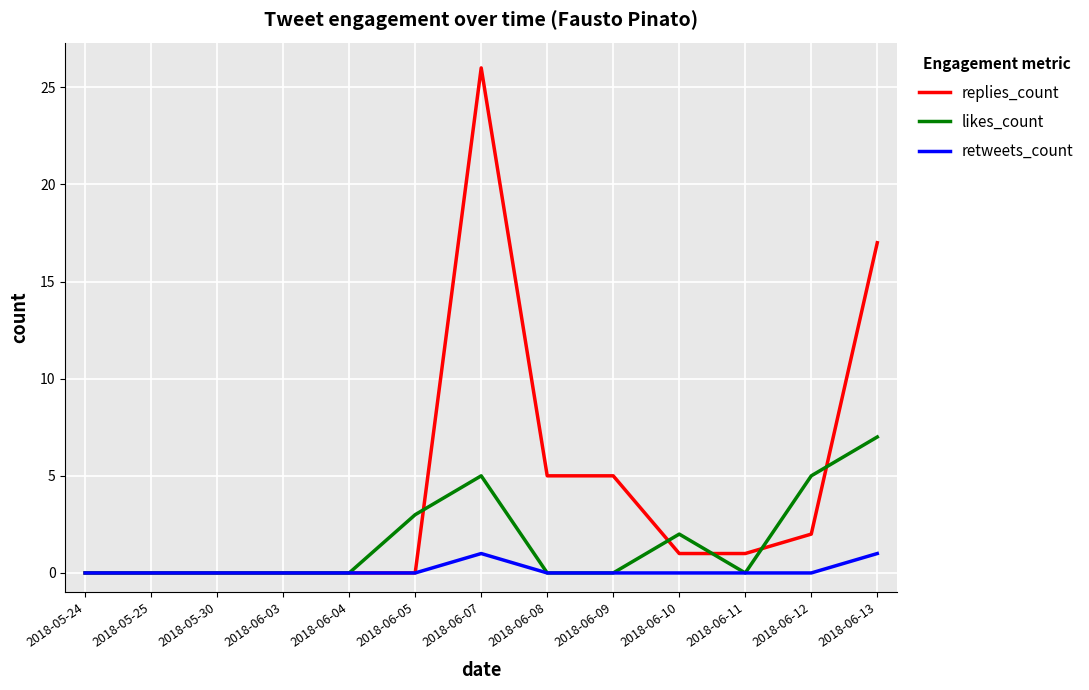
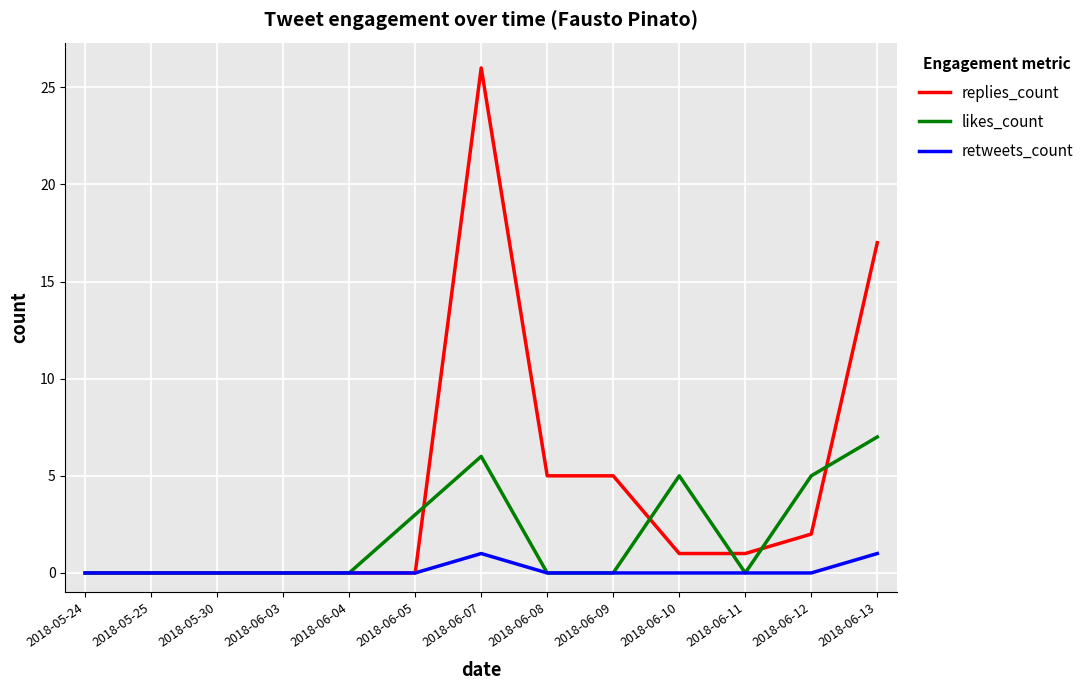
likes_count, 2018-06-07: 5 -> 6
likes_count, 2018-06-10: 2 -> 5
